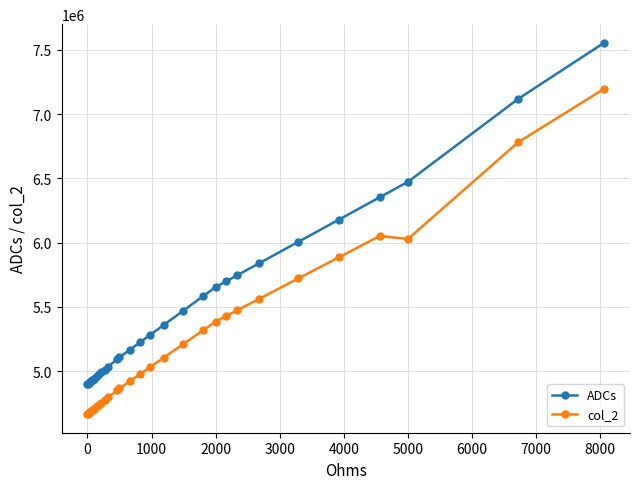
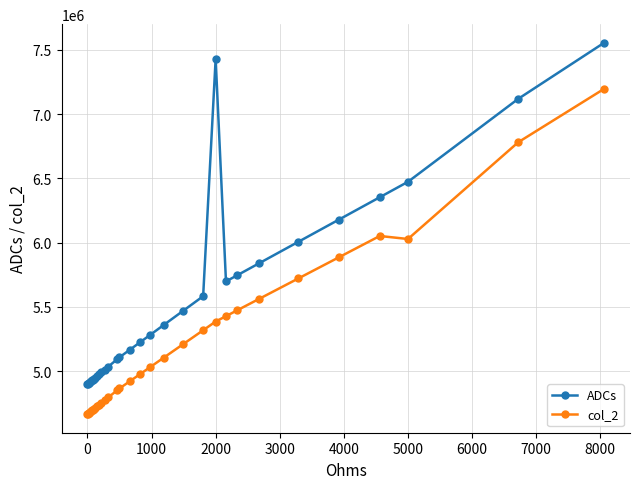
ADCs, 2000: 5650000 -> 7430000
